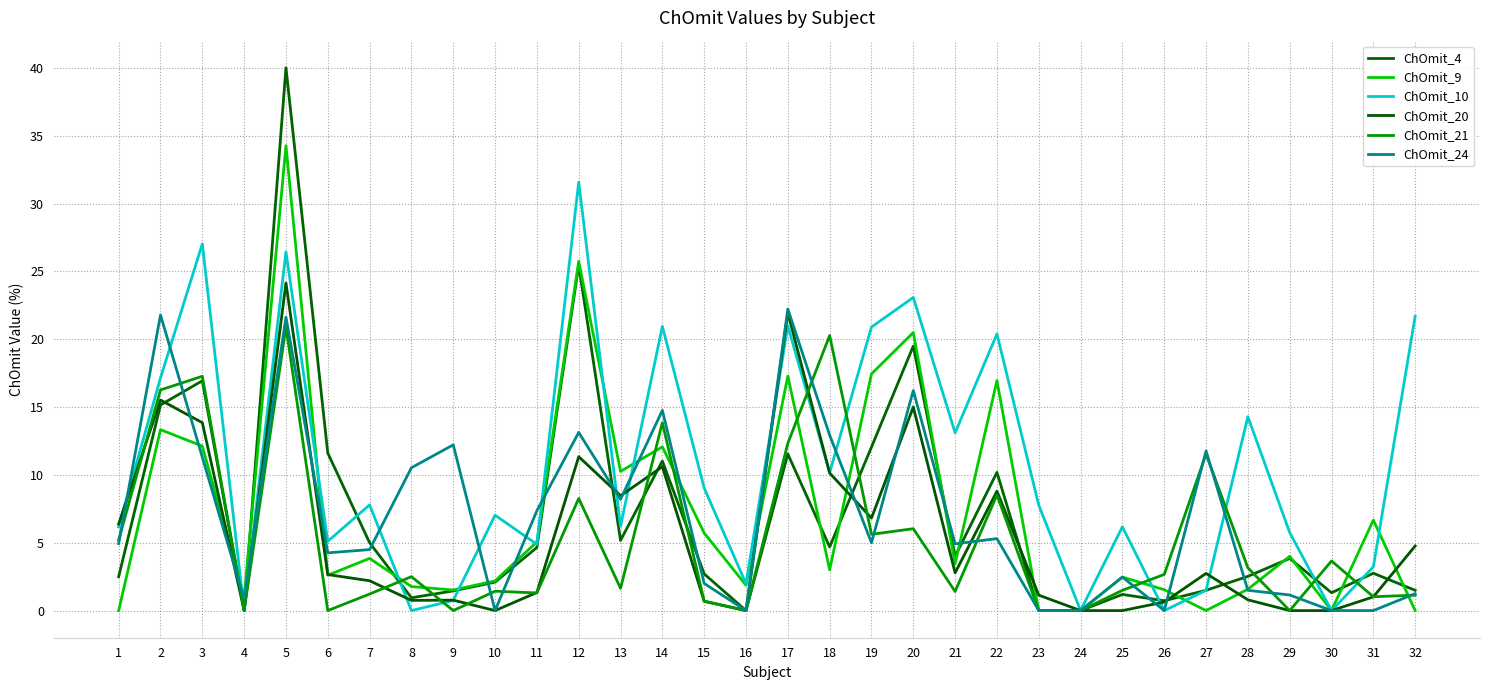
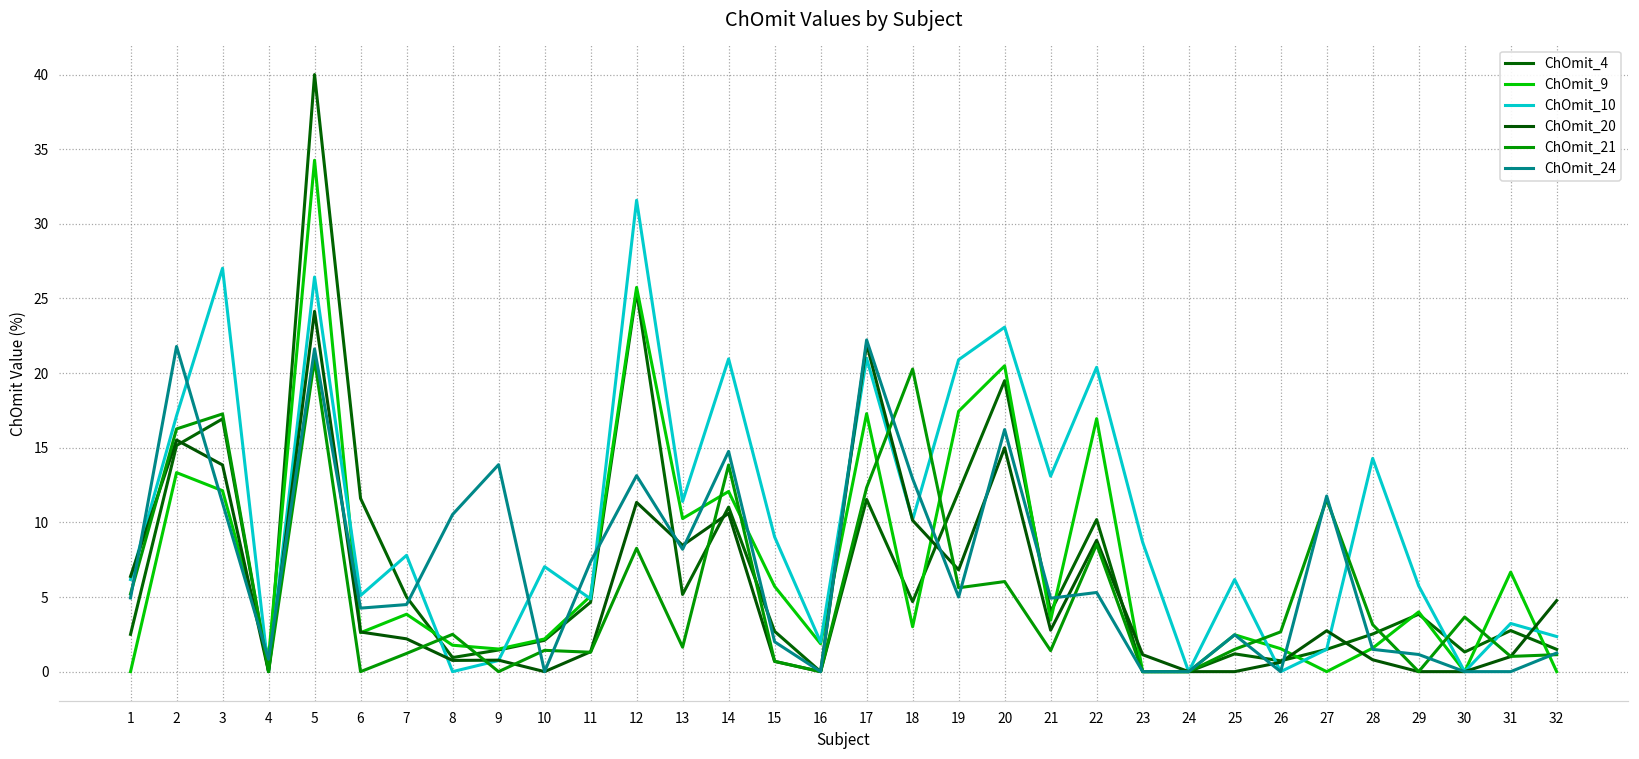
ChOmit_24, 9: 12.2 -> 13.9
ChOmit_10, 13: 6.2 -> 11.4
ChOmit_10, 23: 7.8 -> 8.7
ChOmit_10, 32: 21.7 -> 2.4
